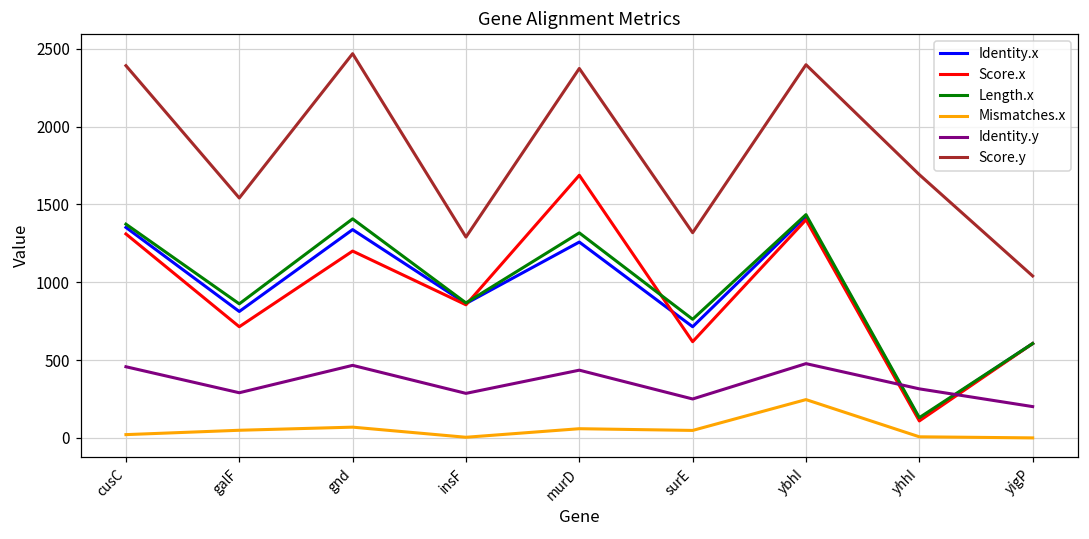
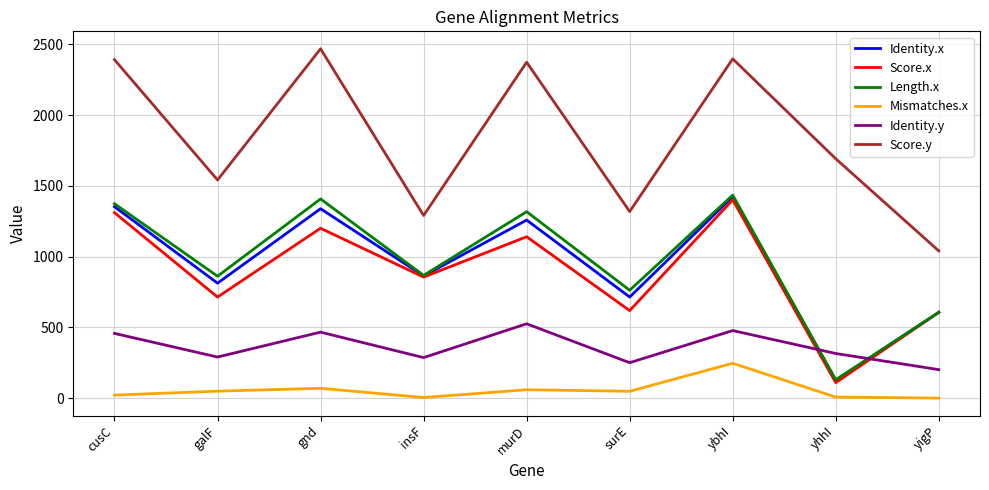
Score.x, murD: 1690 -> 1140
Identity.y, murD: 440 -> 530
